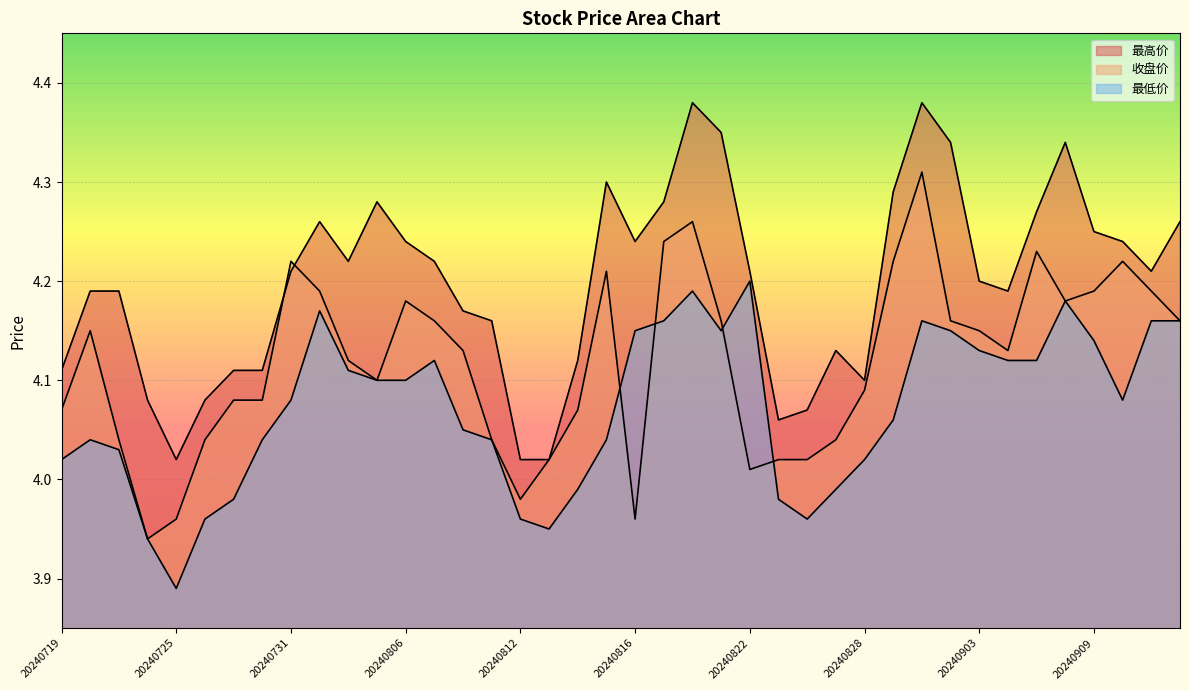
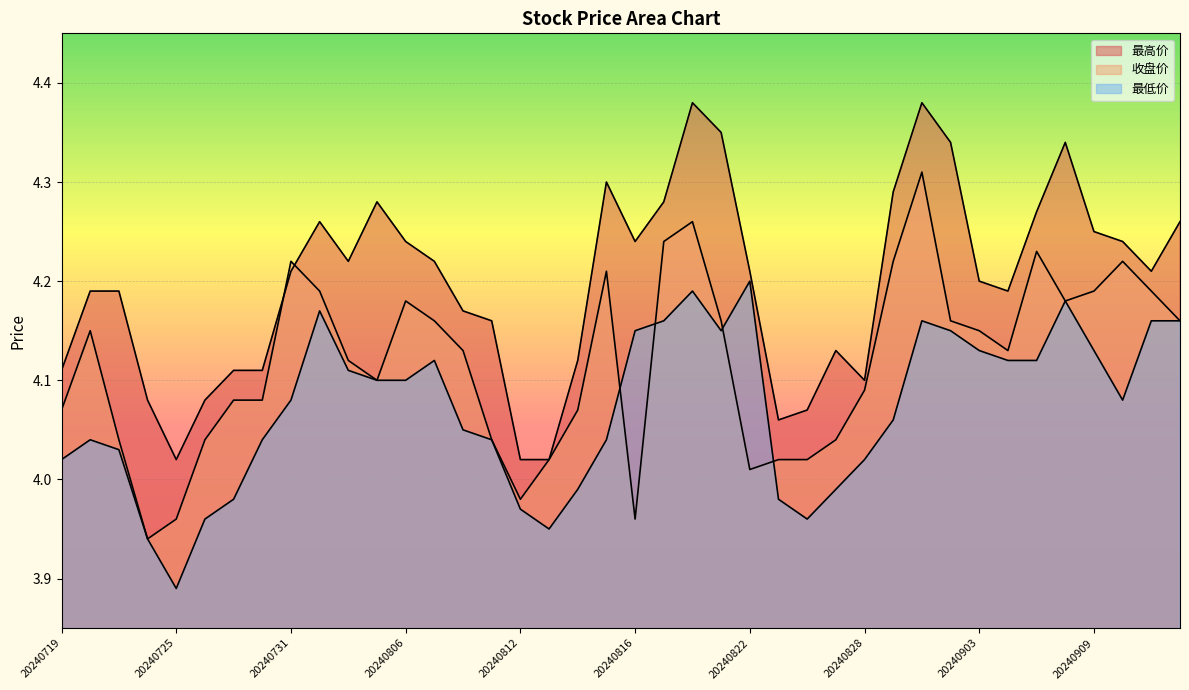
最低价, 20240812: 3.96 -> 3.97
最低价, 20240909: 4.14 -> 4.13
